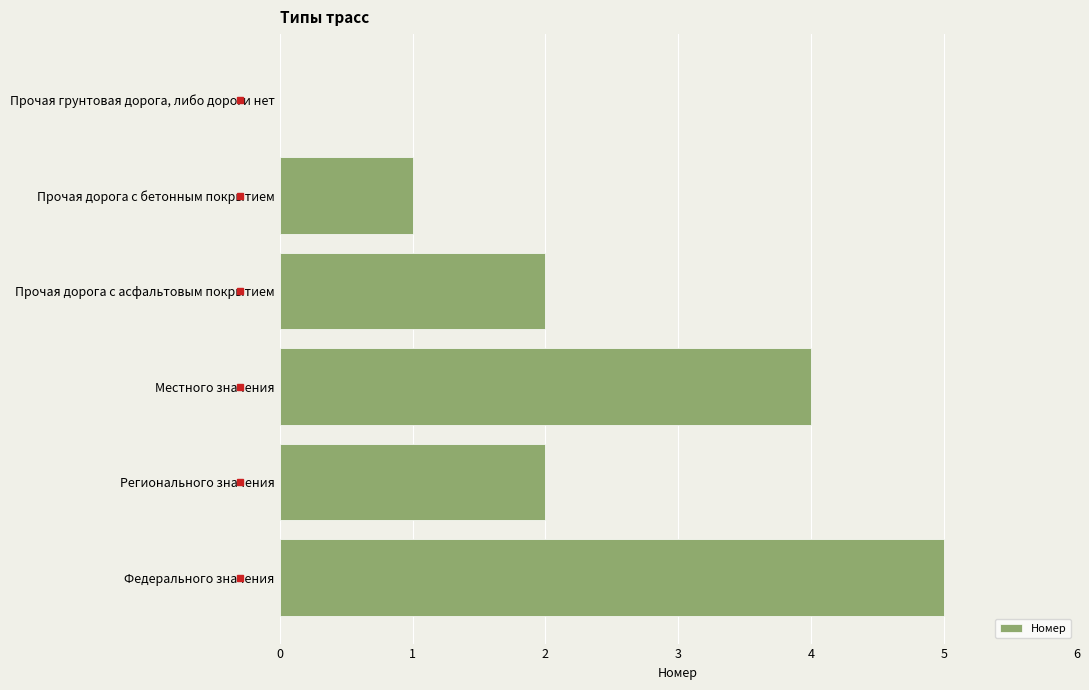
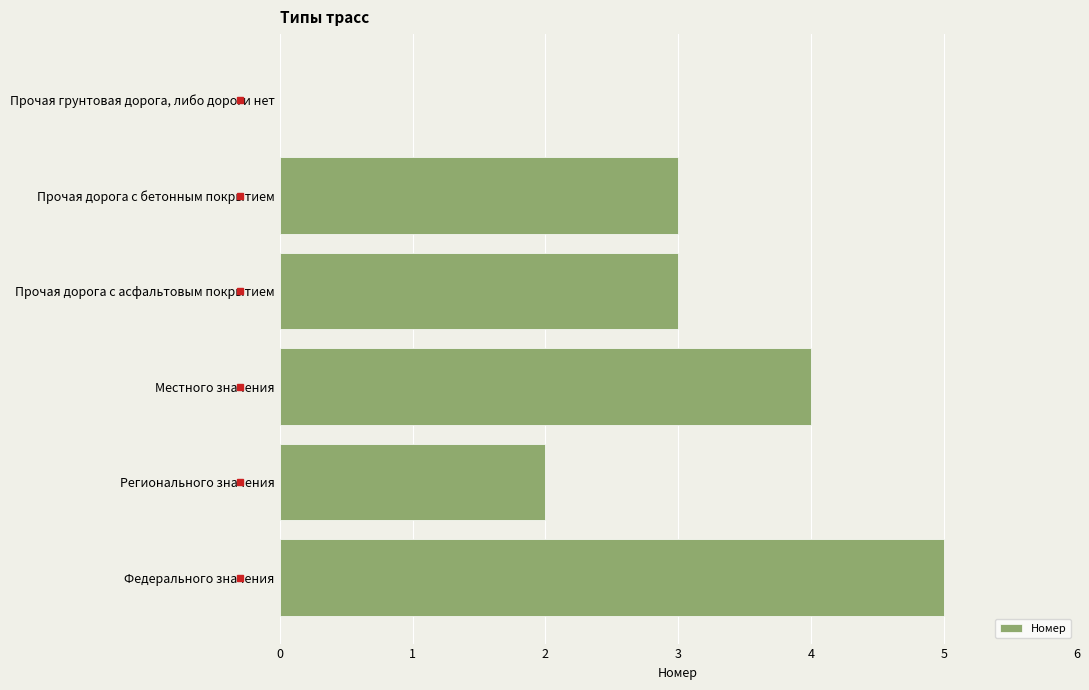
Номер, Прочая дорога с бетонным покрытием: 1 -> 3
Номер, Прочая дорога с асфальтовым покрытием: 2 -> 3
